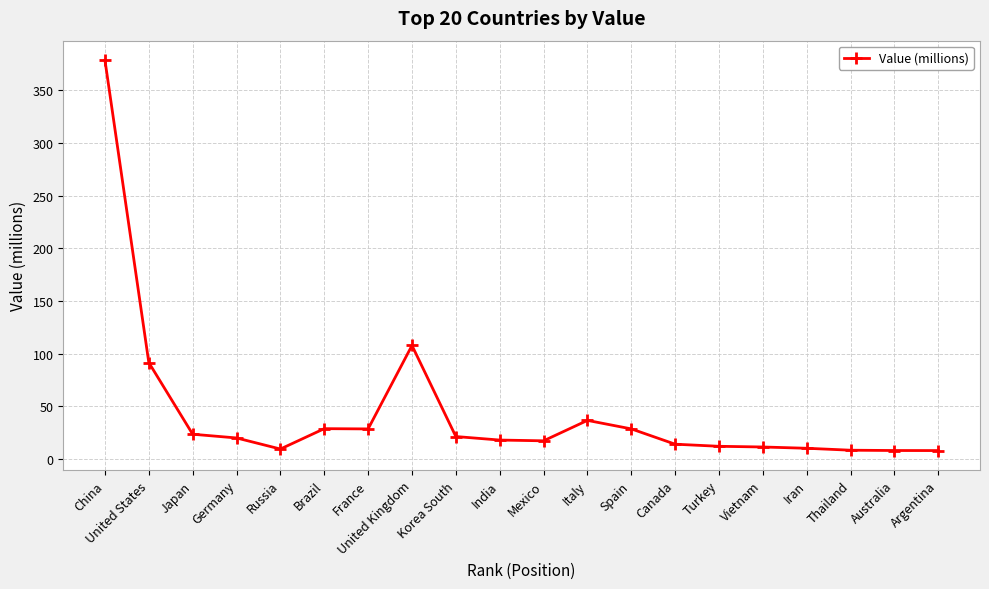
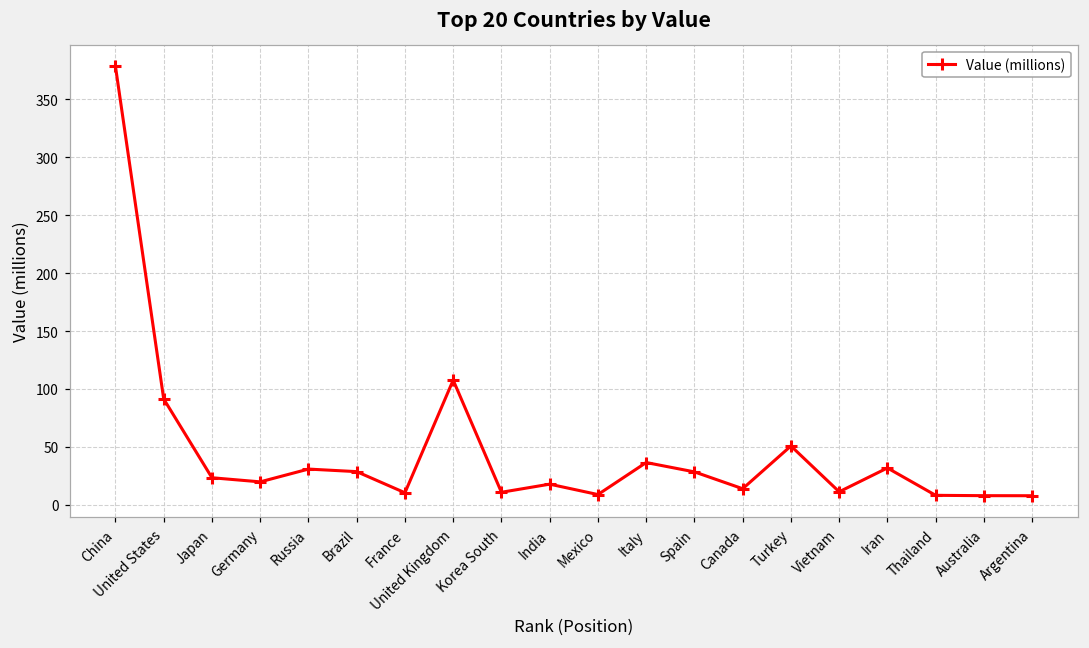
Russia: 9 -> 31
France: 28 -> 10
Korea South: 21 -> 11
Mexico: 17 -> 9
Turkey: 12 -> 51
Iran: 10 -> 32
